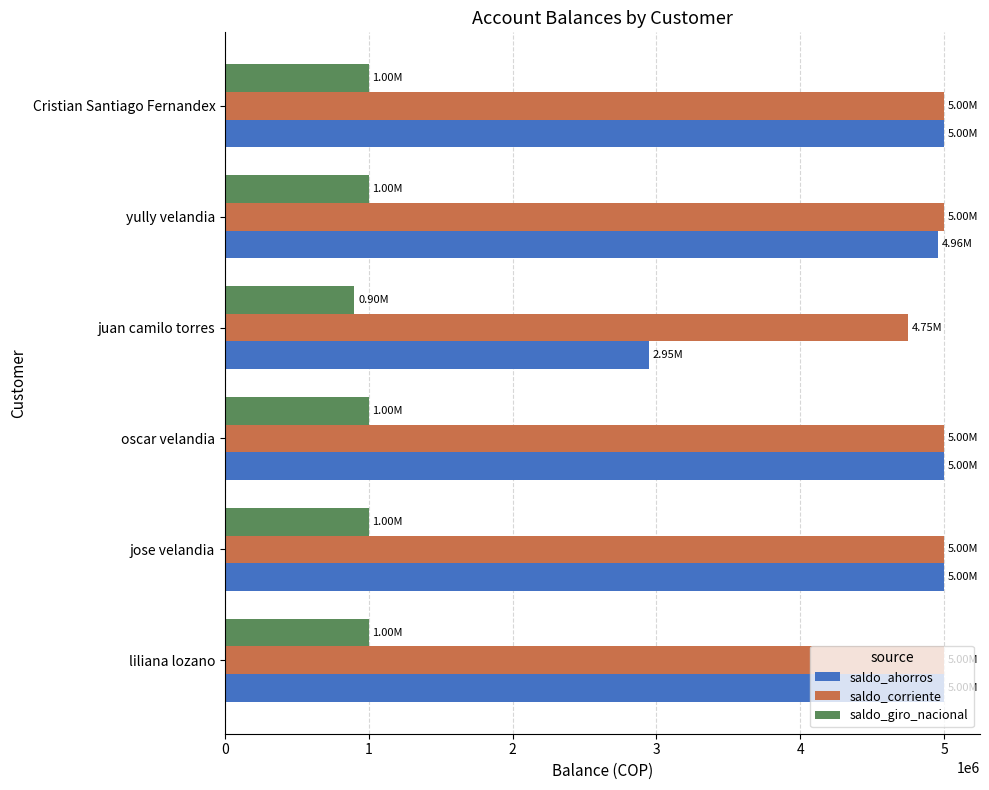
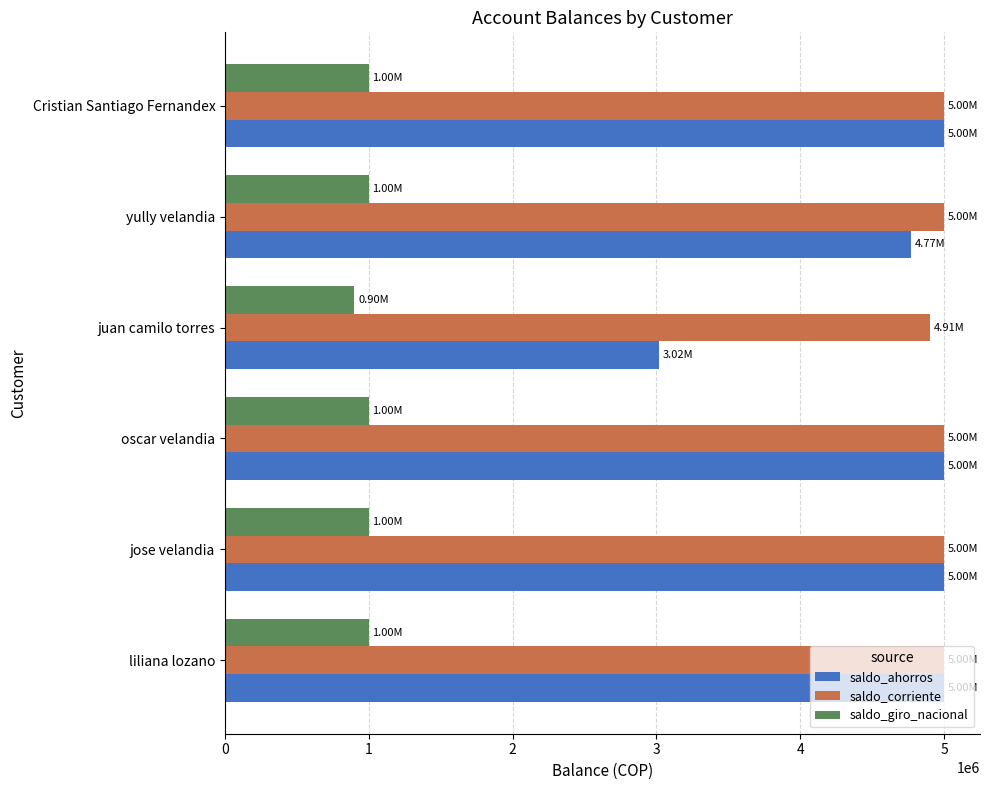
saldo_ahorros, yully velandia: 4.96M -> 4.77M
saldo_corriente, juan camilo torres: 4.75M -> 4.91M
saldo_ahorros, juan camilo torres: 2.95M -> 3.02M
